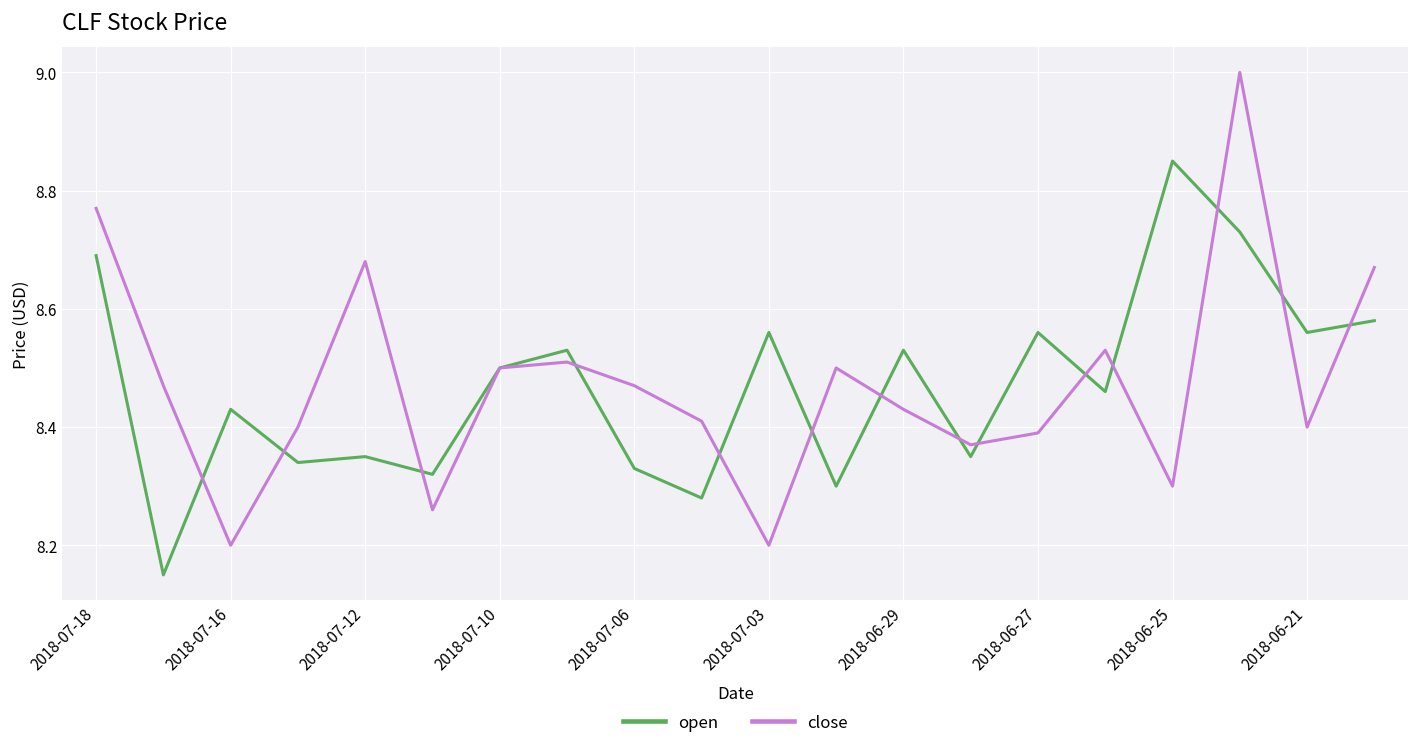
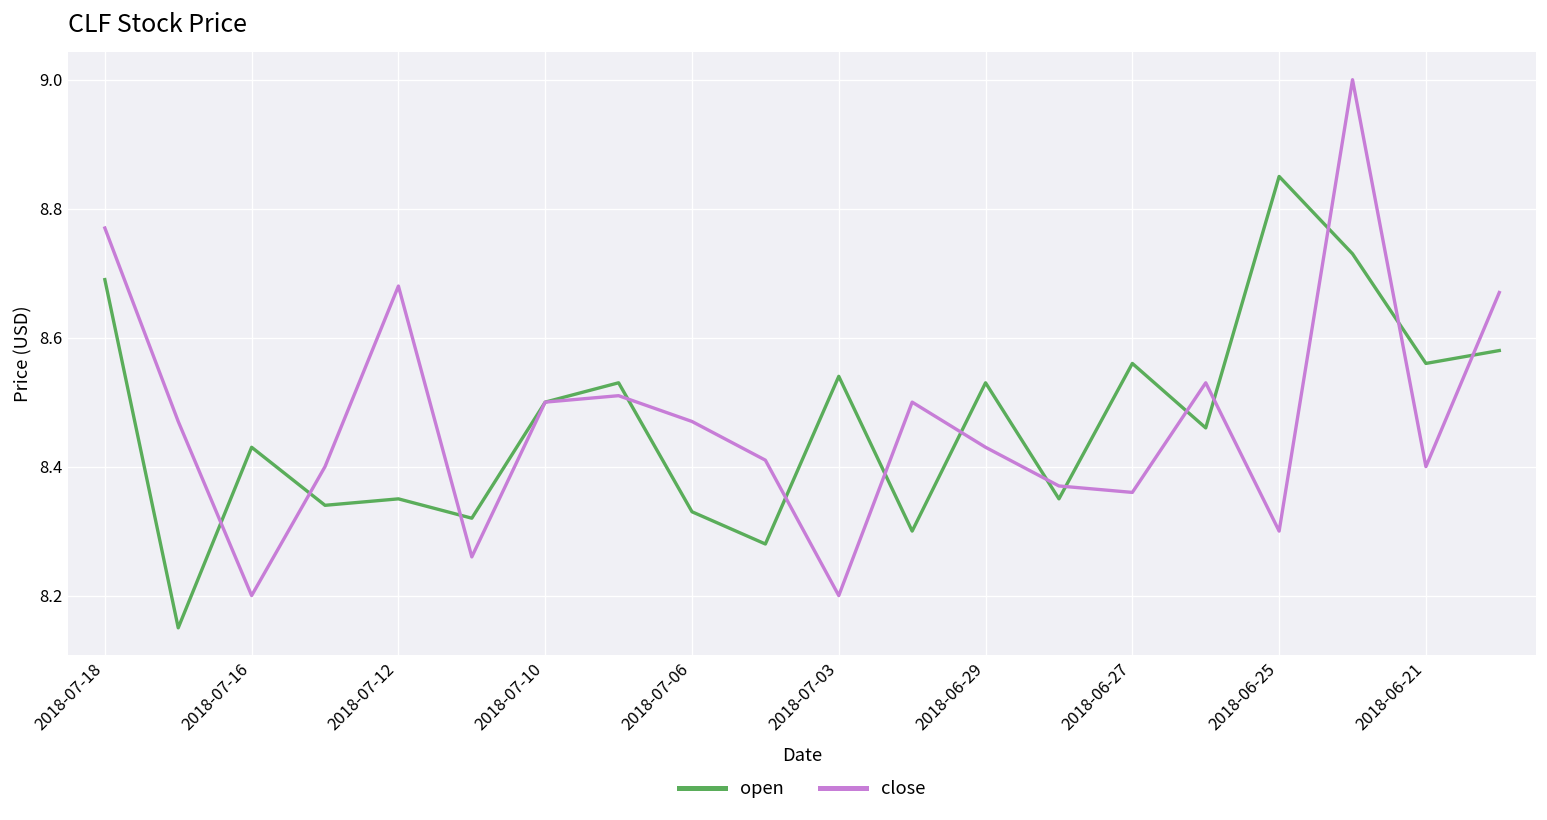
open, 2018-07-03: 8.56 -> 8.54
close, 2018-06-27: 8.39 -> 8.36
